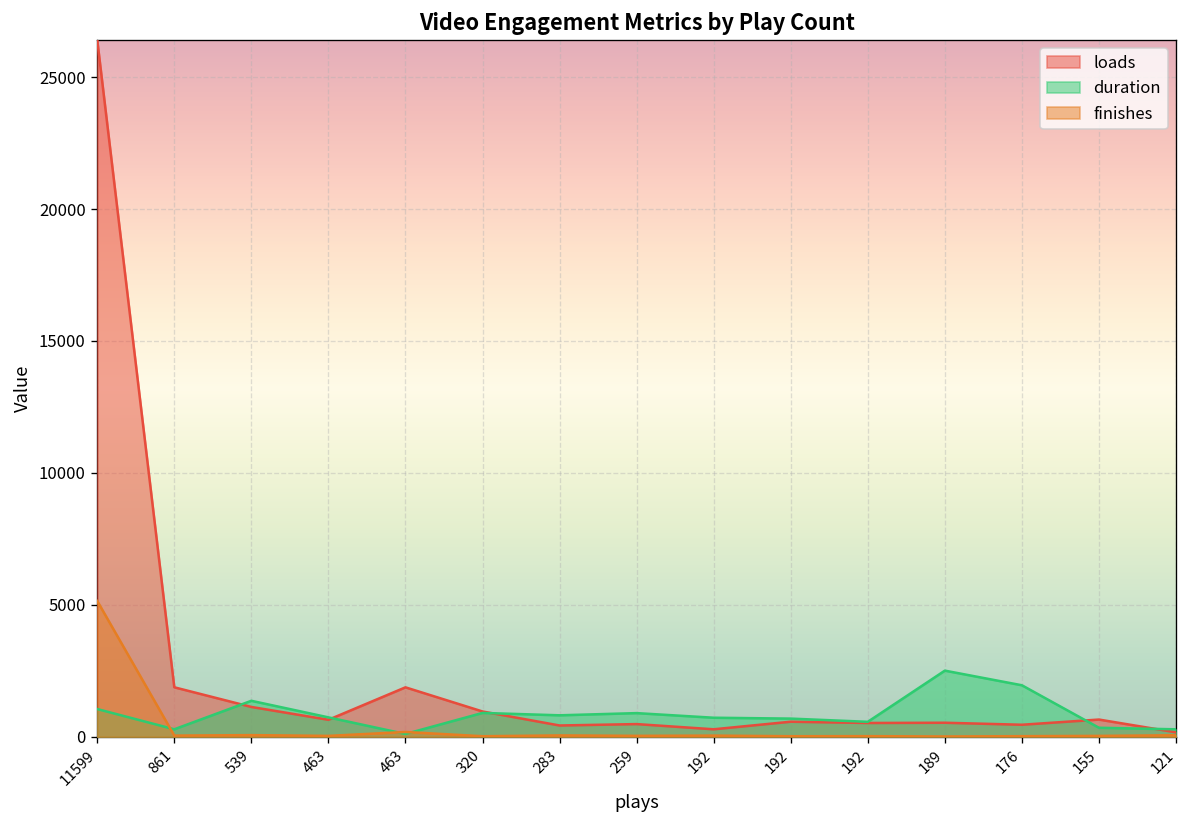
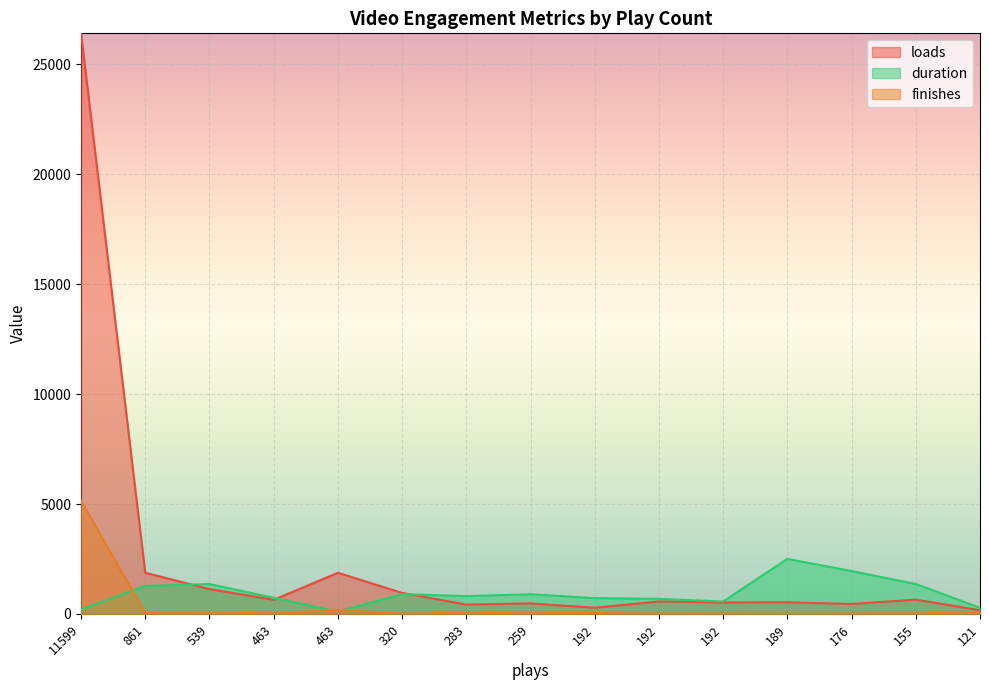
duration, 11599: 1100 -> 200
duration, 861: 300 -> 1300
duration, 155: 300 -> 1400
